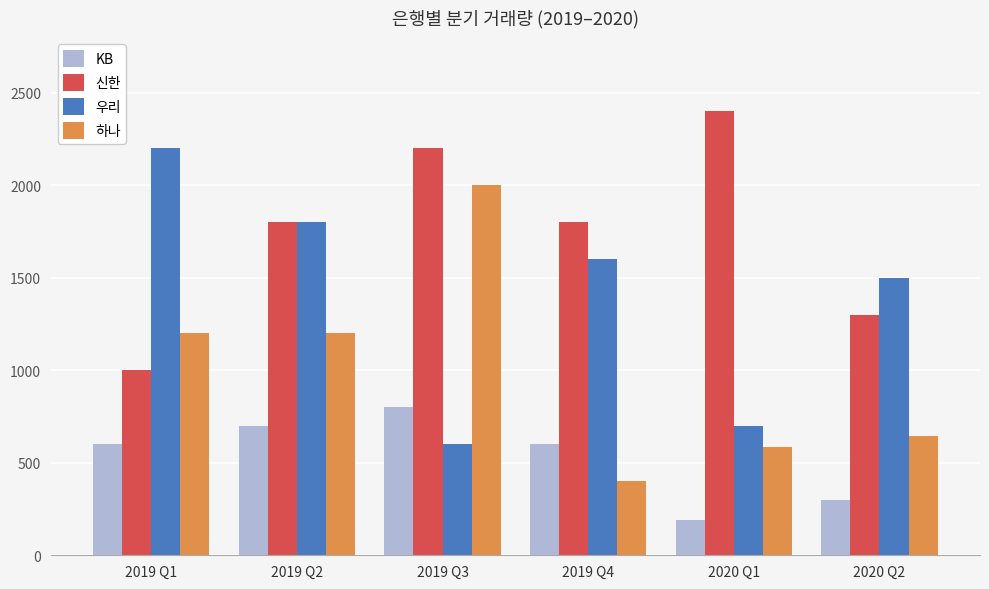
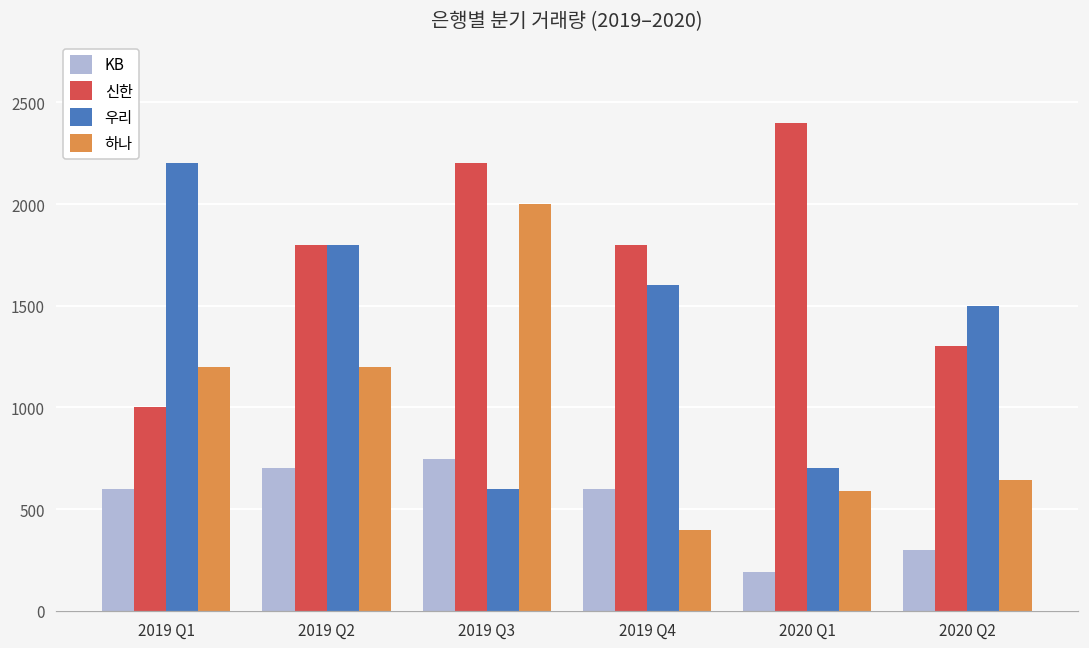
KB, 2019 Q3: 800 -> 750
